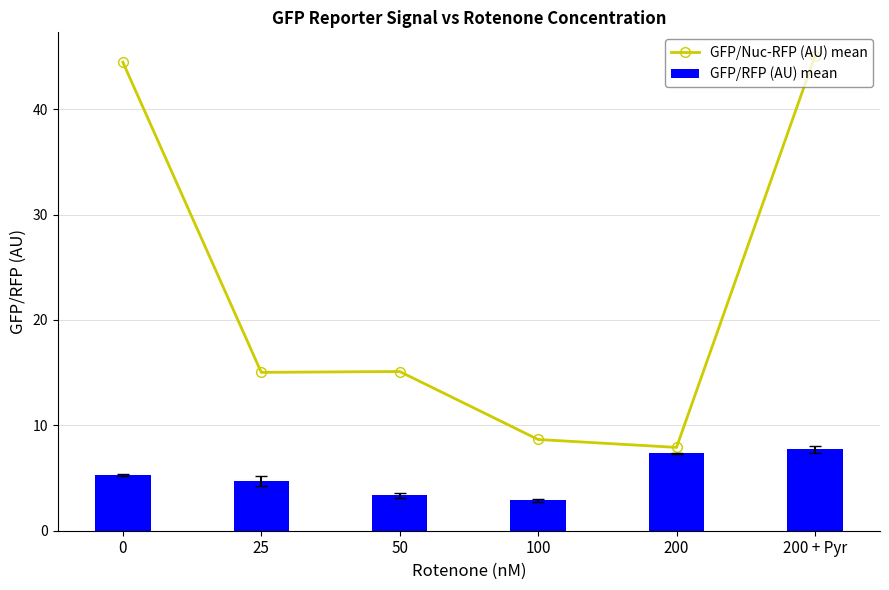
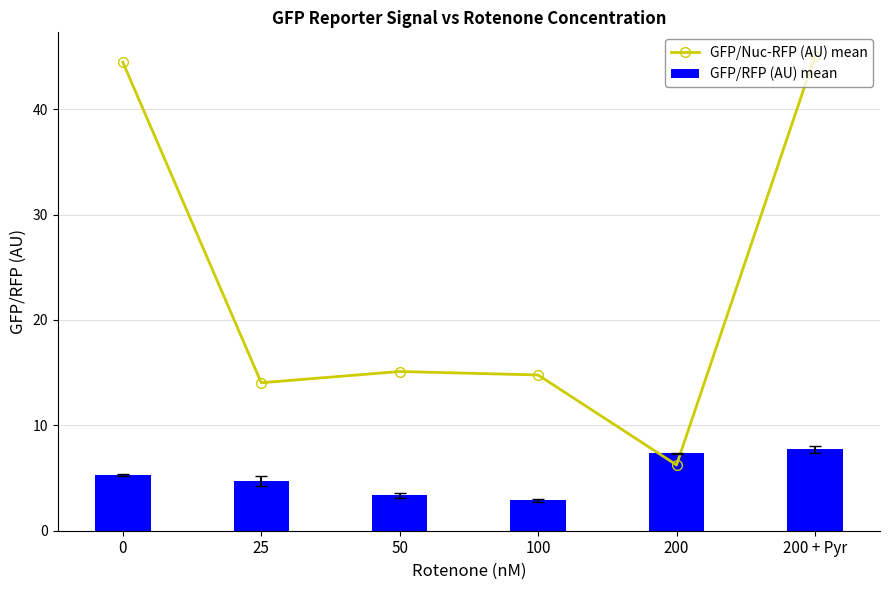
GFP/Nuc-RFP (AU) mean, 25: 15.0 -> 14.0
GFP/Nuc-RFP (AU) mean, 100: 8.7 -> 14.8
GFP/Nuc-RFP (AU) mean, 200: 7.9 -> 6.2
